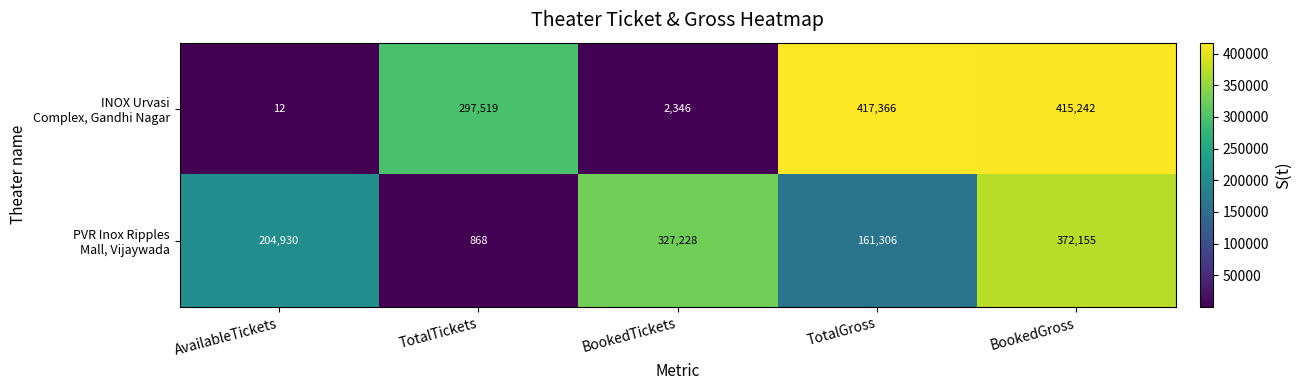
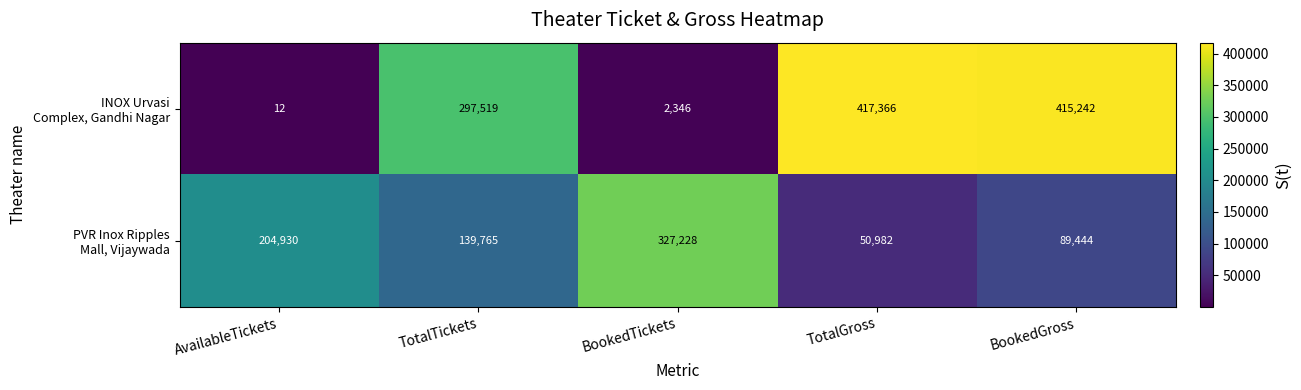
PVR Inox Ripples Mall, Vijaywada, TotalTickets: 868 -> 139,765
PVR Inox Ripples Mall, Vijaywada, TotalGross: 161,306 -> 50,982
PVR Inox Ripples Mall, Vijaywada, BookedGross: 372,155 -> 89,444
